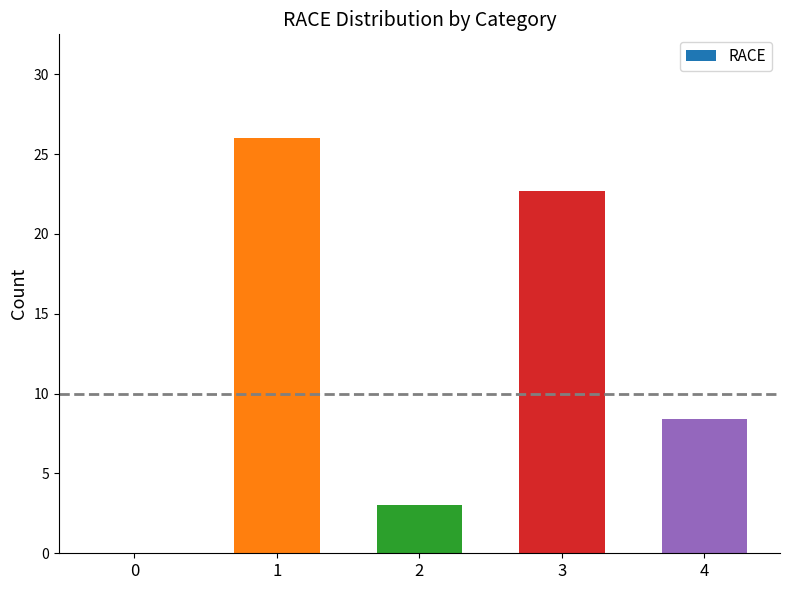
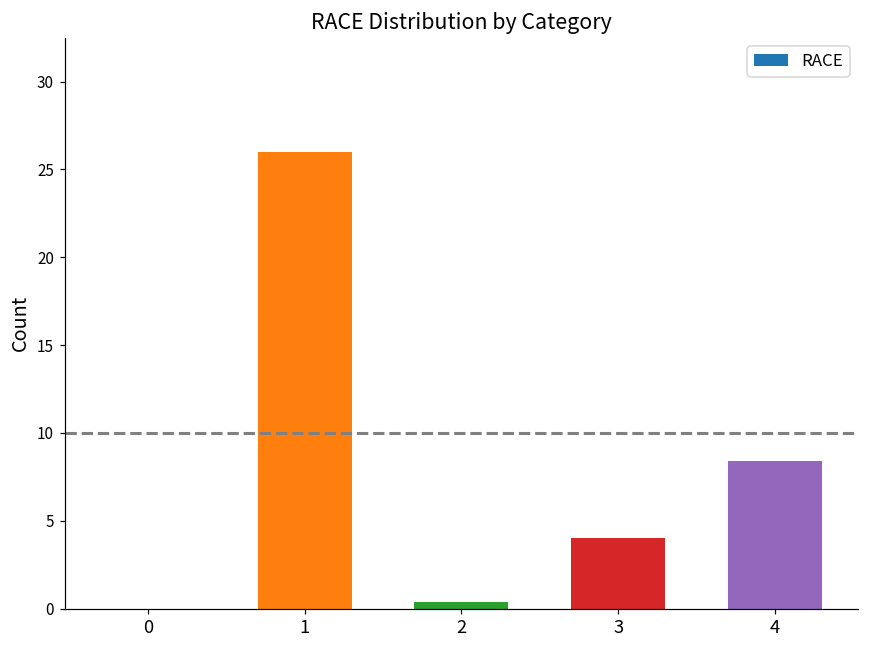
2: 3.0 -> 0.4
3: 22.7 -> 4.0
